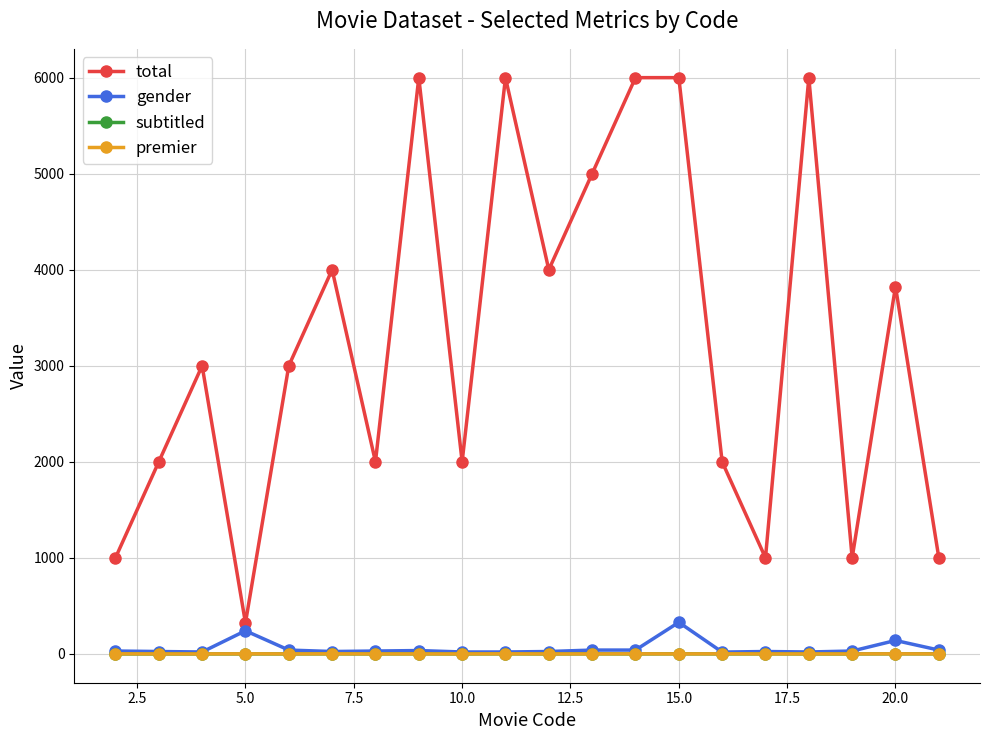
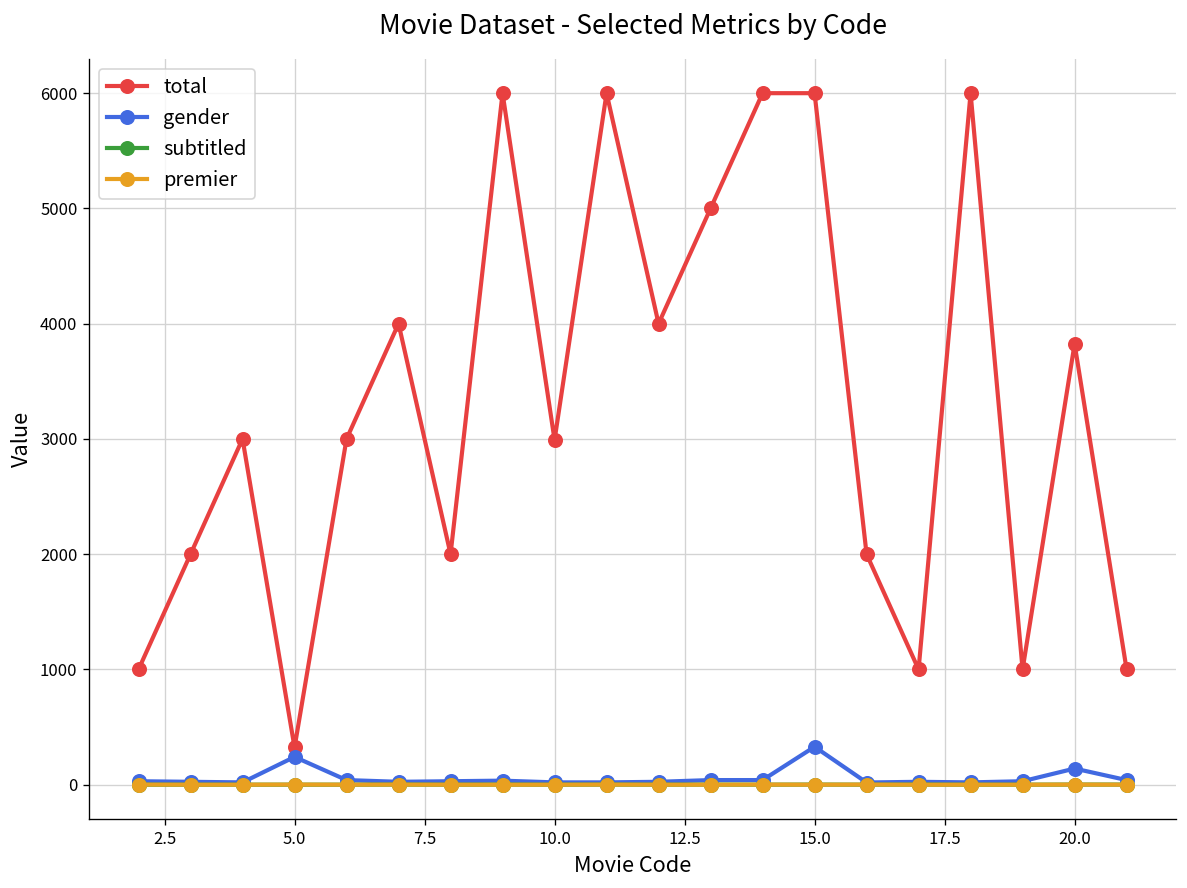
total, 10.0: 2000 -> 3000
